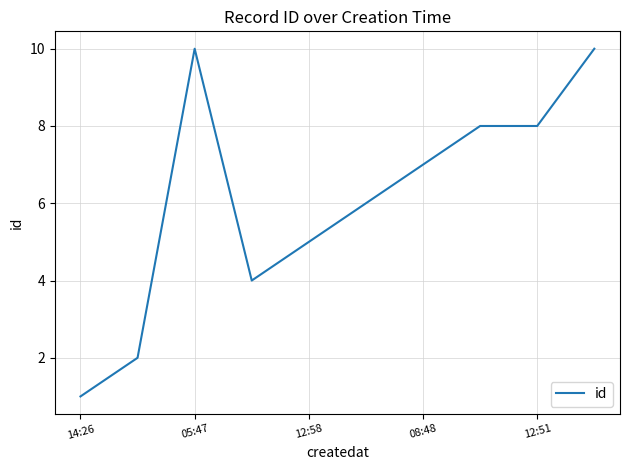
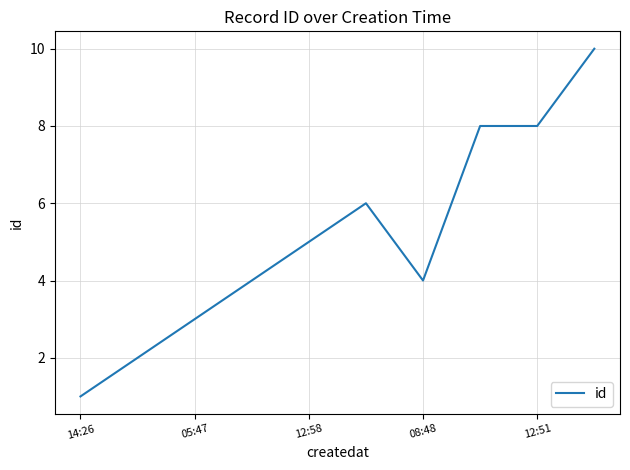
05:47: 10 -> 3
08:48: 7 -> 4
